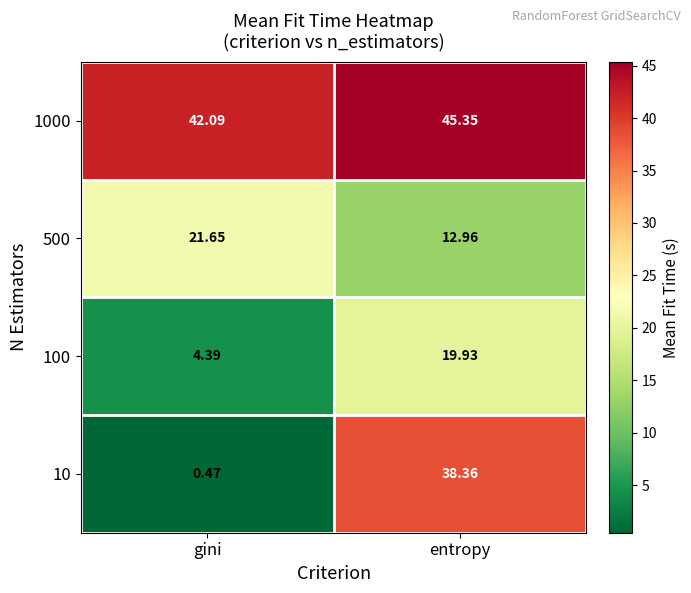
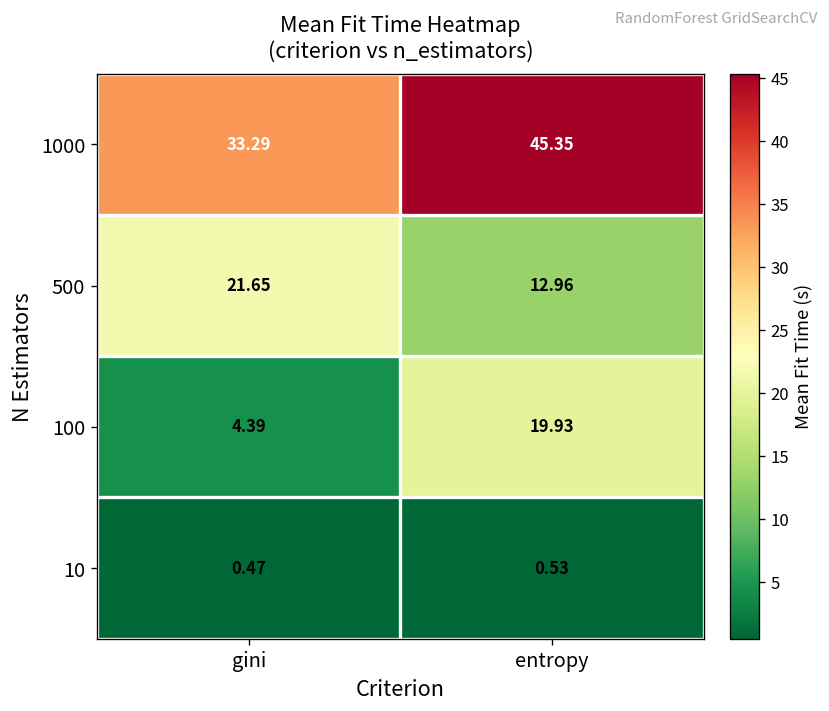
1000, gini: 42.09 -> 33.29
10, entropy: 38.36 -> 0.53
